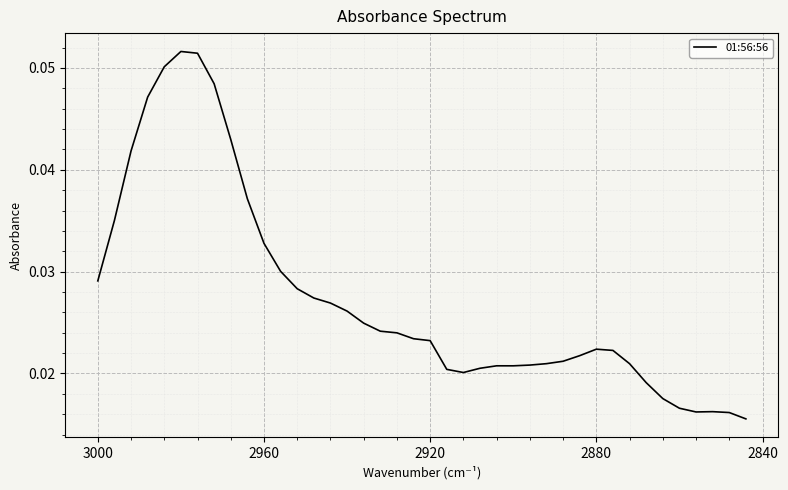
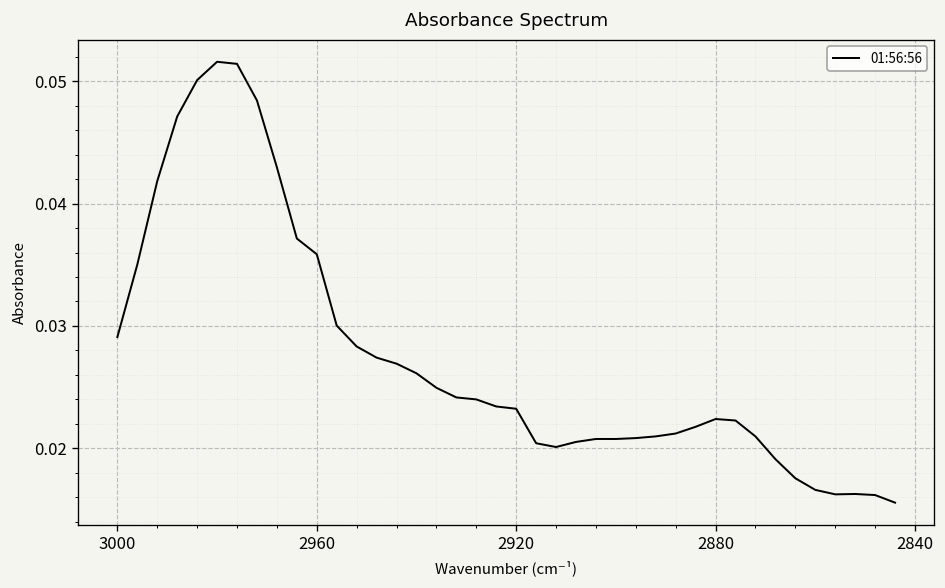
2960: 0.0328 -> 0.0359
